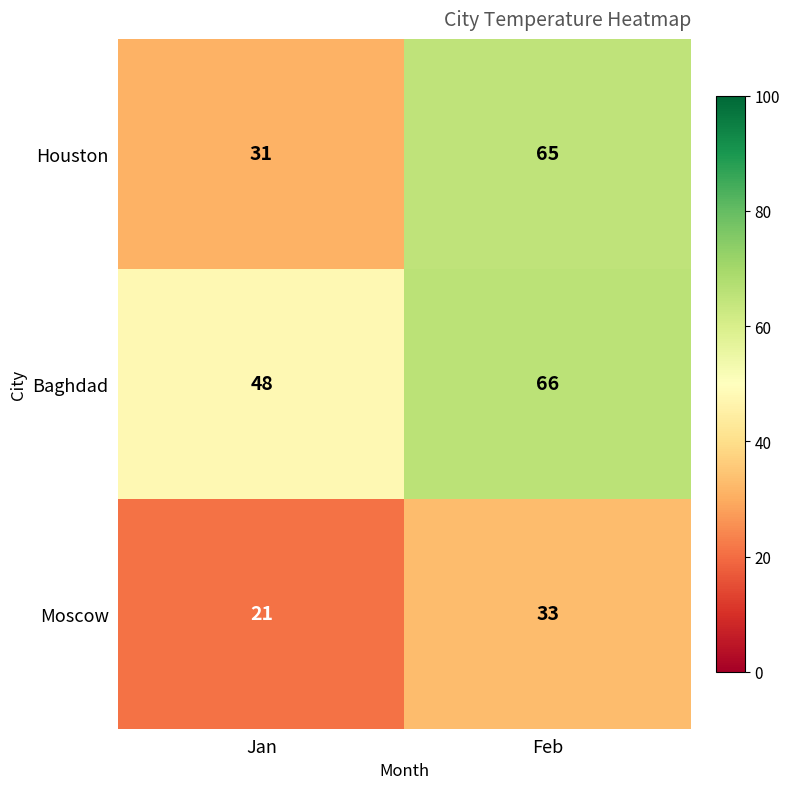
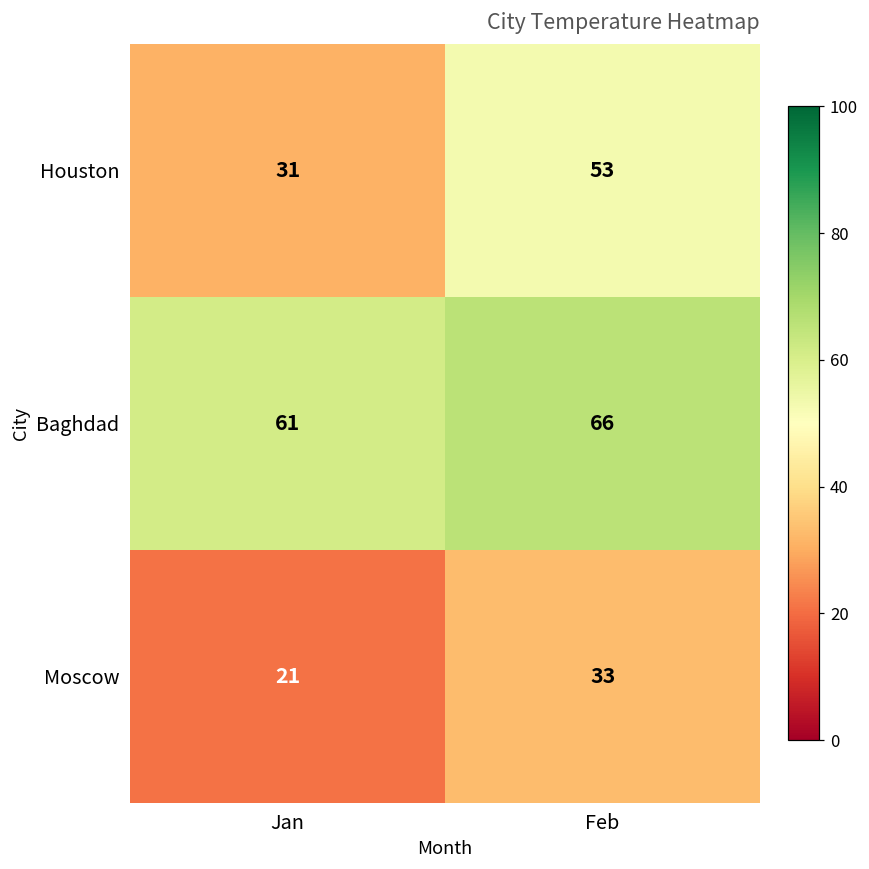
Houston, Feb: 65 -> 53
Baghdad, Jan: 48 -> 61
